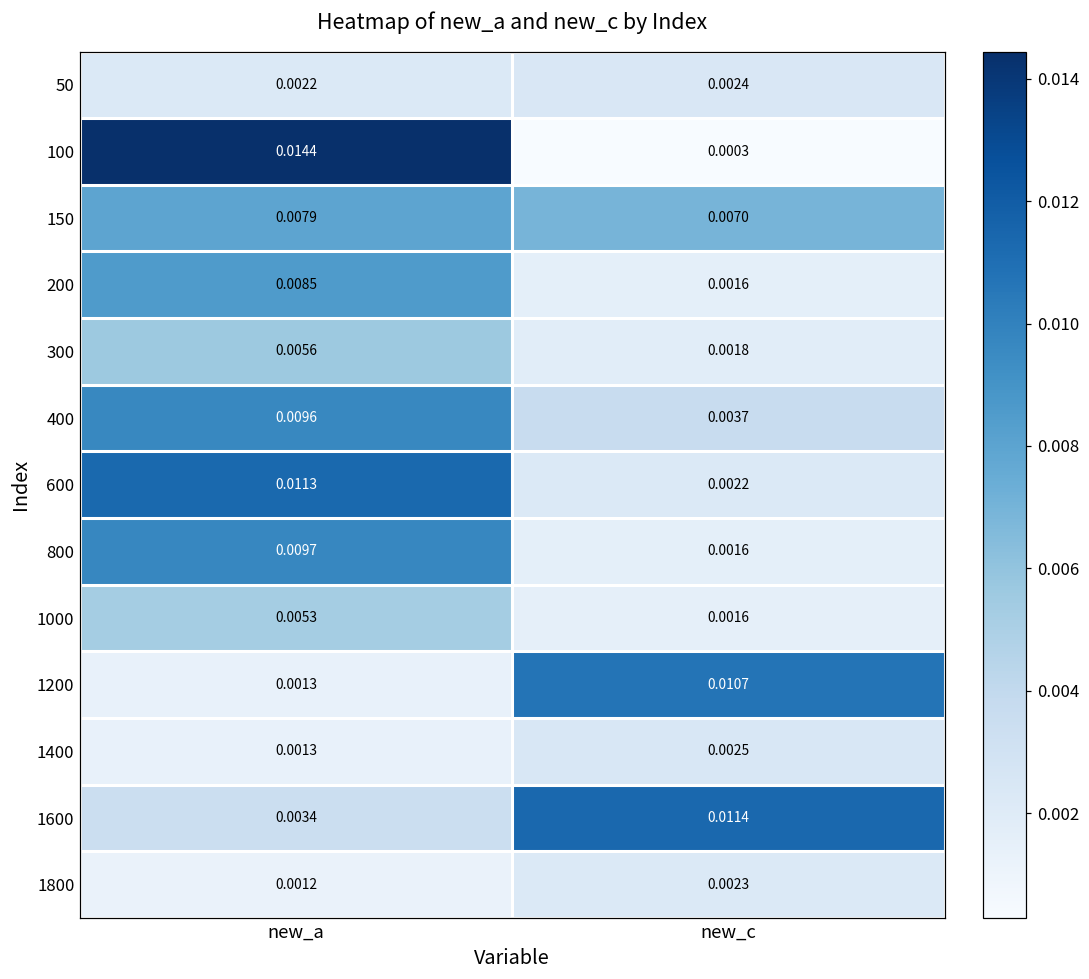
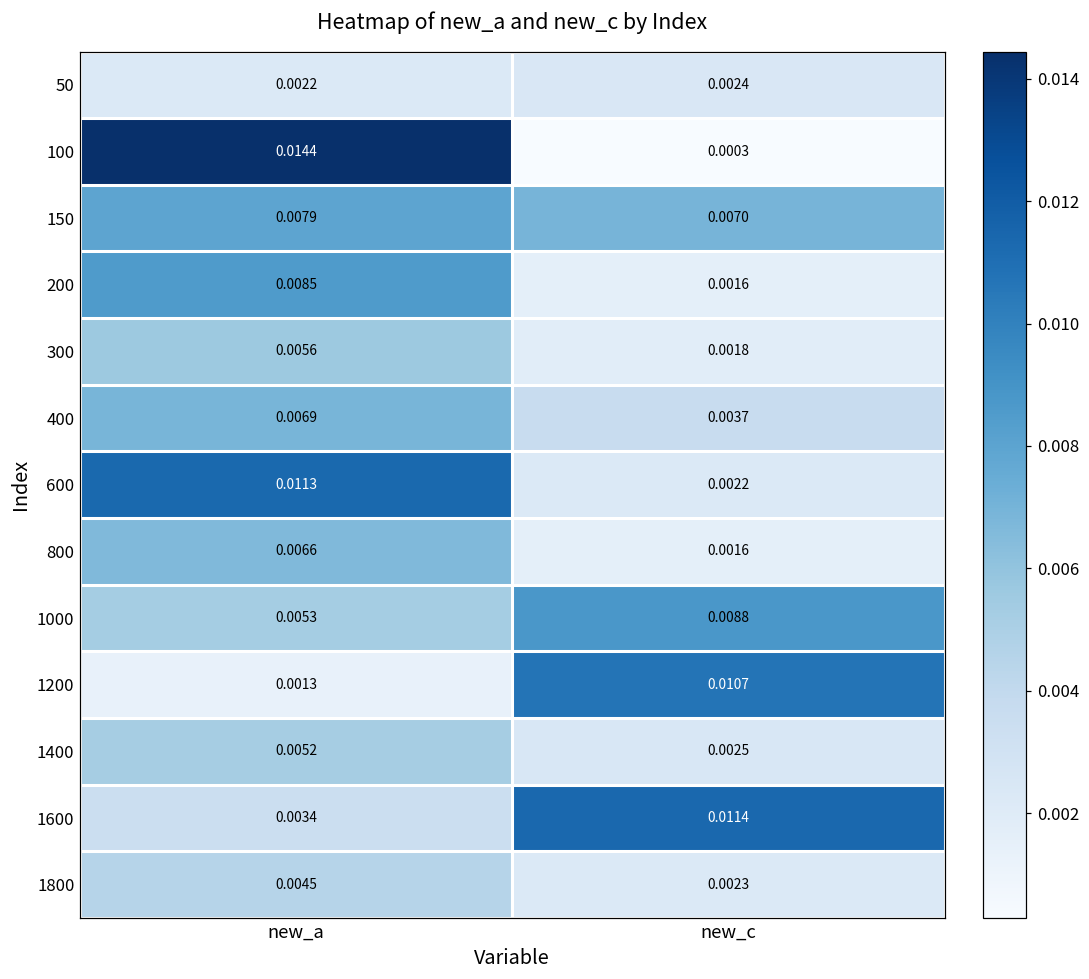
400, new_a: 0.0096 -> 0.0069
800, new_a: 0.0097 -> 0.0066
1000, new_c: 0.0016 -> 0.0088
1400, new_a: 0.0013 -> 0.0052
1800, new_a: 0.0012 -> 0.0045
